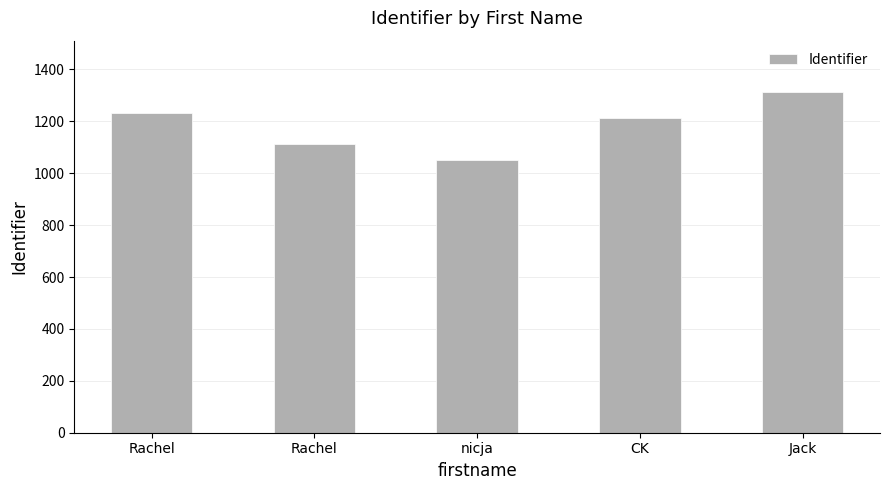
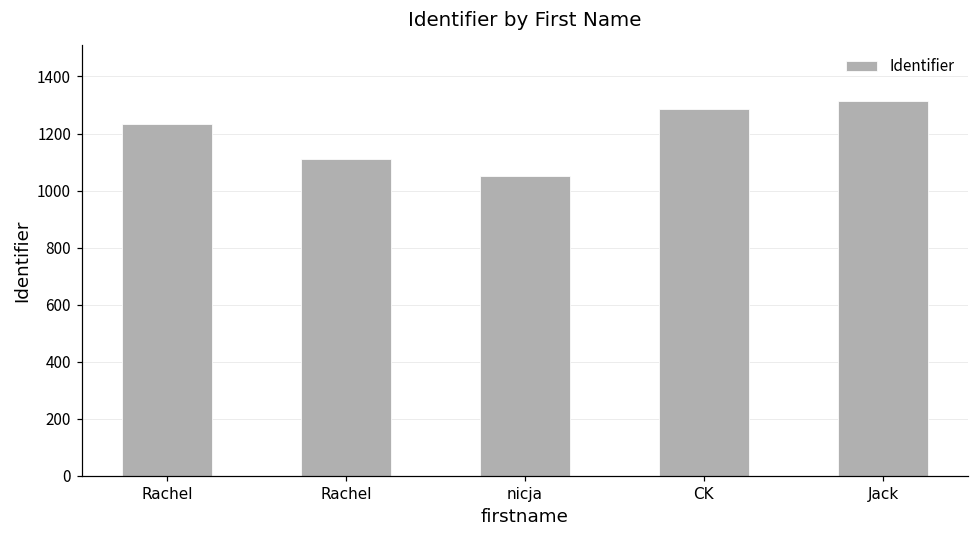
CK: 1210 -> 1290
